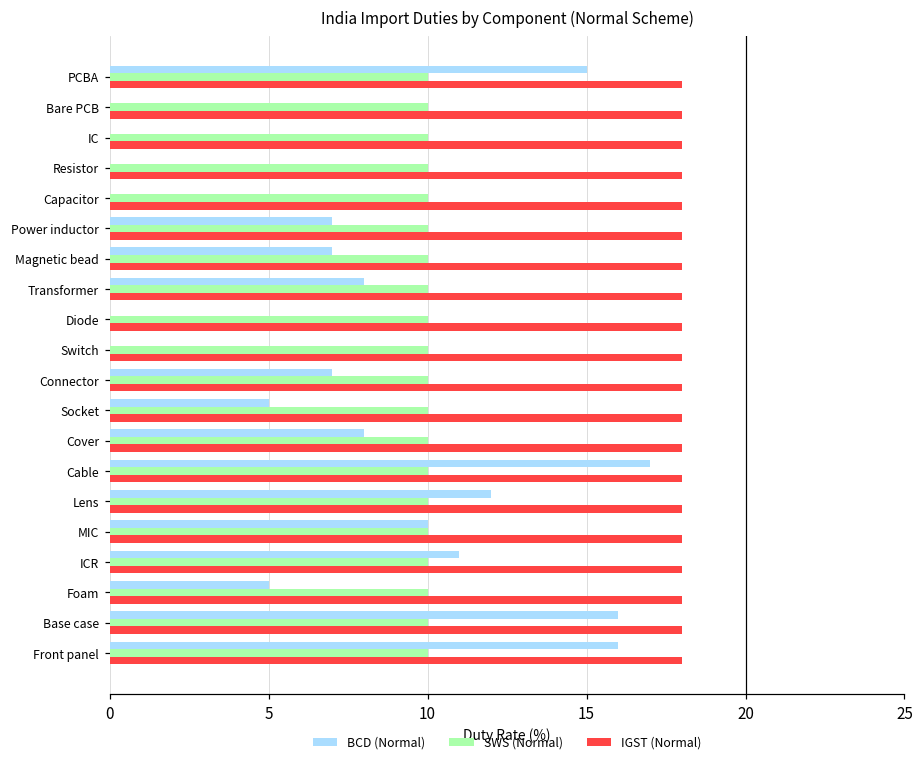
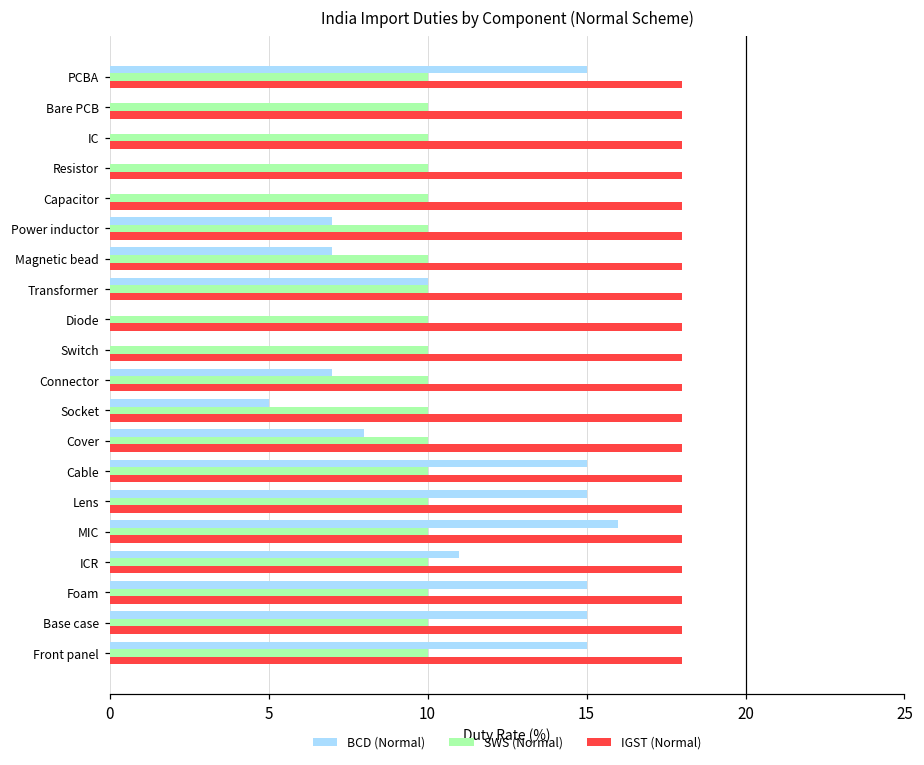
BCD (Normal), Transformer: 8 -> 10
BCD (Normal), Cable: 17 -> 15
BCD (Normal), Lens: 12 -> 15
BCD (Normal), MIC: 10 -> 16
BCD (Normal), Foam: 5 -> 15
BCD (Normal), Base case: 16 -> 15
BCD (Normal), Front panel: 16 -> 15
